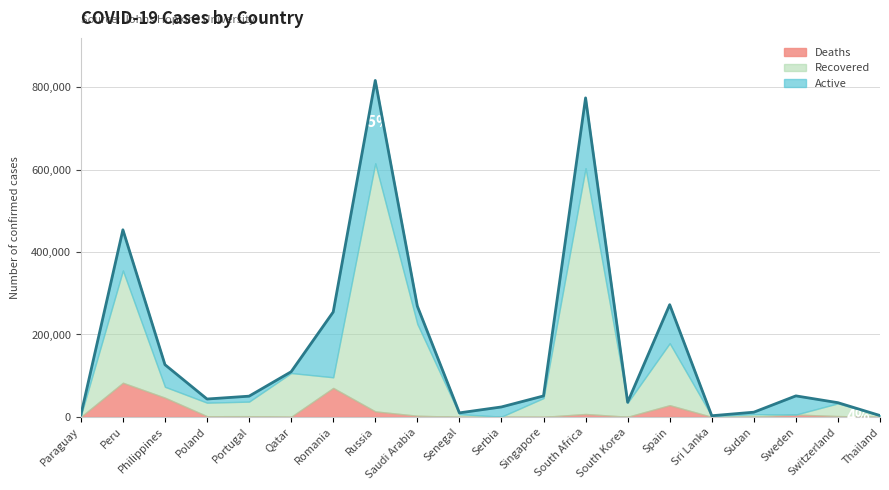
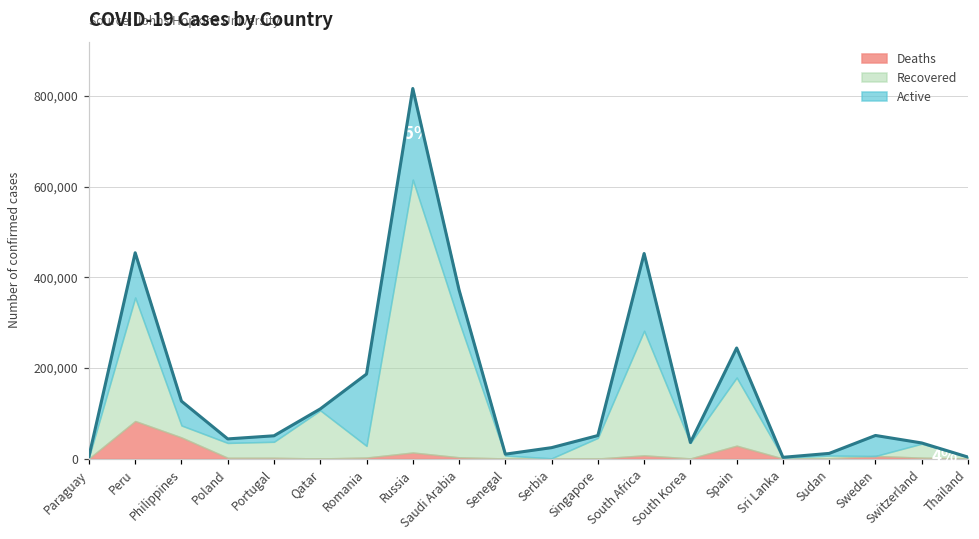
Deaths, Romania: 70,000 -> 0
Recovered, Saudi Arabia: 220,000 -> 300,000
Active, Saudi Arabia: 40,000 -> 70,000
Recovered, South Africa: 600,000 -> 270,000
Active, Spain: 90,000 -> 70,000
